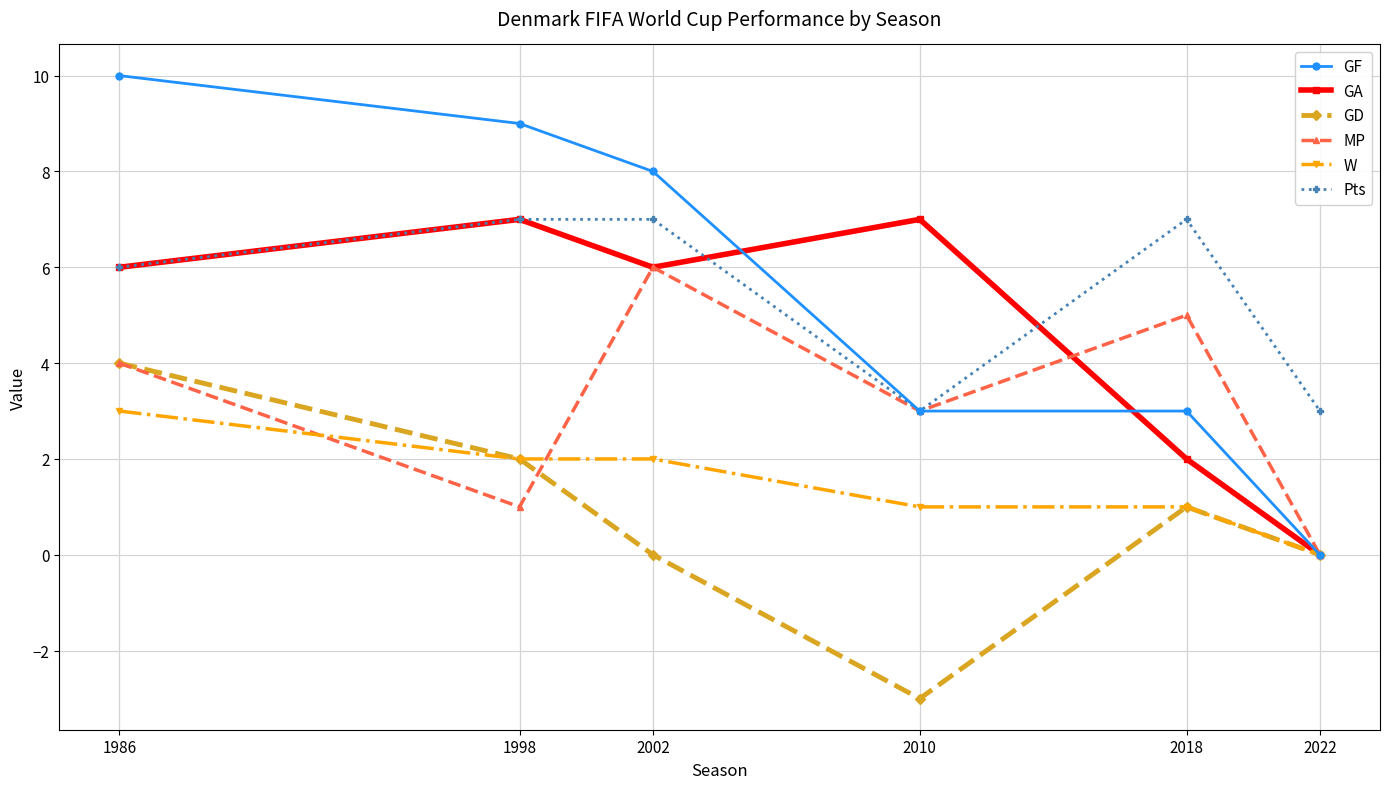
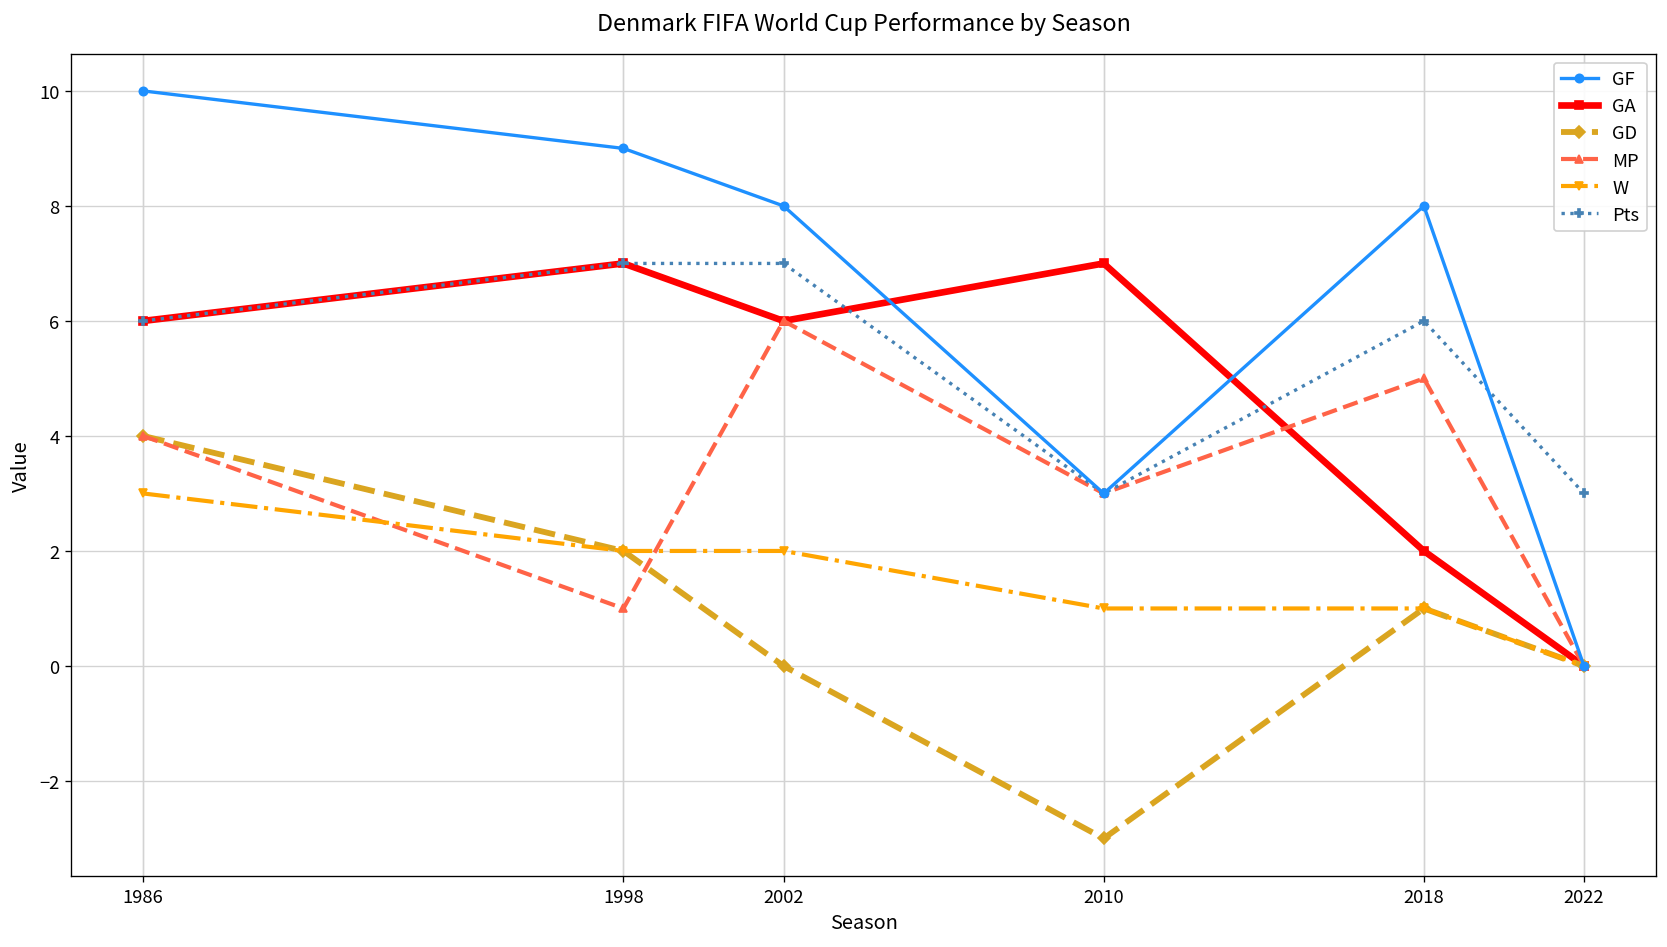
GF, 2018: 3 -> 8
Pts, 2018: 7 -> 6
